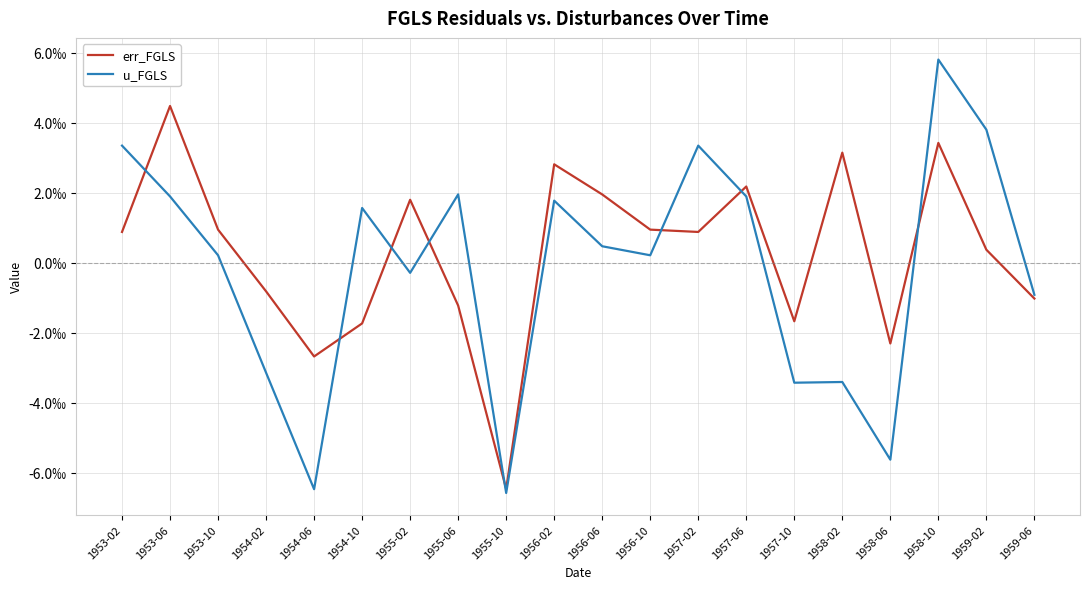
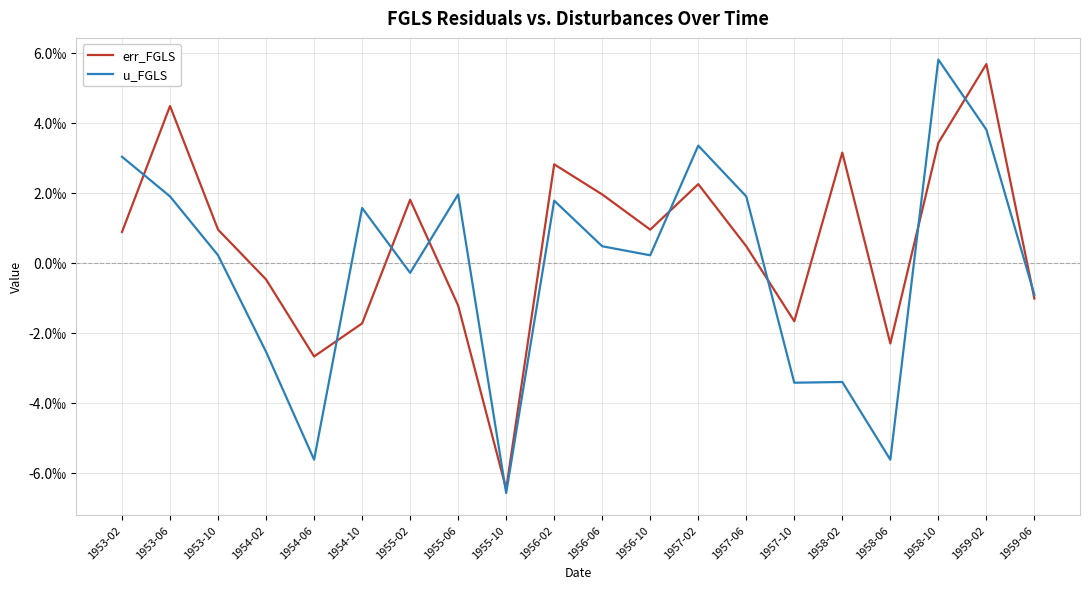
u_FGLS, 1953-02: 3.3‰ -> 3.0‰
err_FGLS, 1954-02: -0.8‰ -> -0.5‰
u_FGLS, 1954-02: -3.1‰ -> -2.5‰
u_FGLS, 1954-06: -6.5‰ -> -5.6‰
err_FGLS, 1957-02: 0.9‰ -> 2.2‰
err_FGLS, 1957-06: 2.2‰ -> 0.5‰
err_FGLS, 1959-02: 0.4‰ -> 5.7‰
